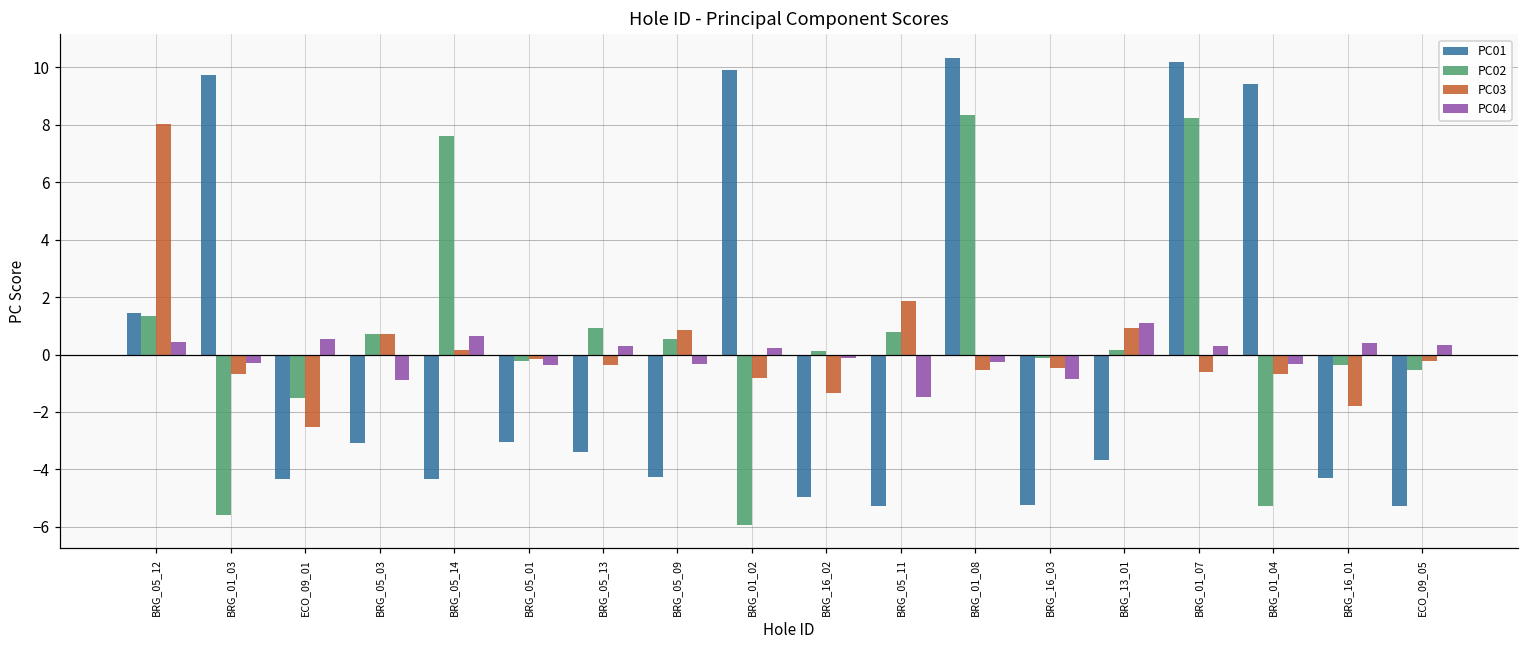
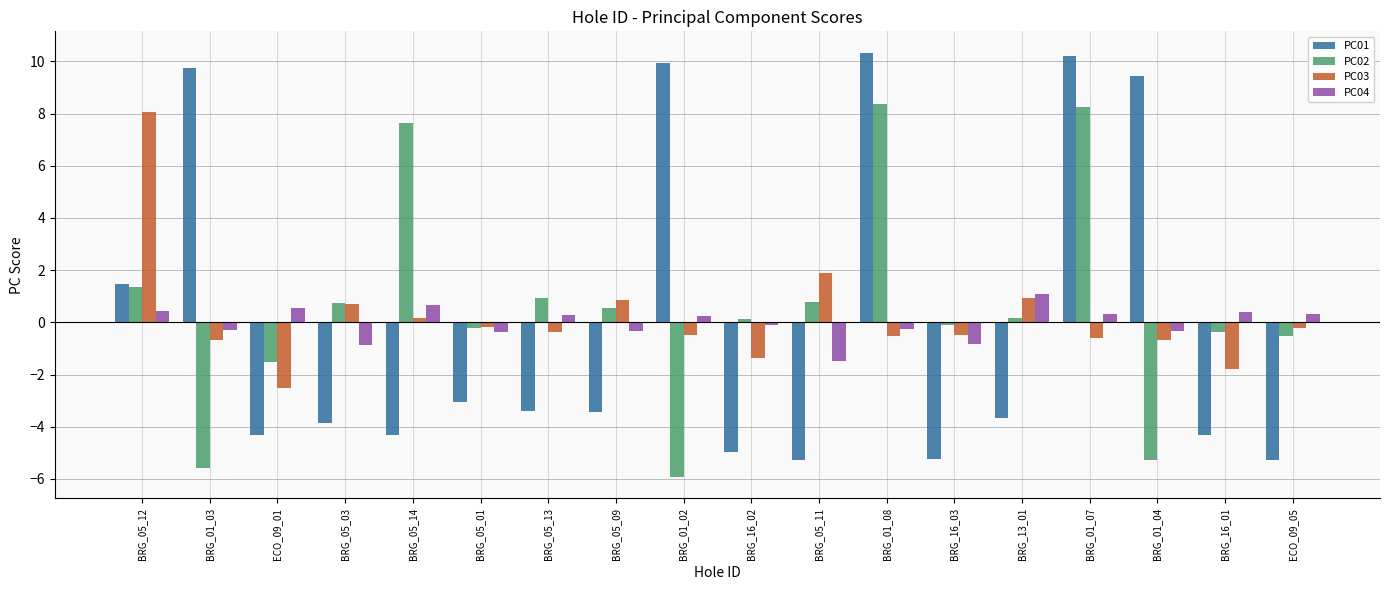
PC01, BRG_05_03: -3.1 -> -3.9
PC01, BRG_05_09: -4.3 -> -3.4
PC03, BRG_01_02: -0.8 -> -0.5
